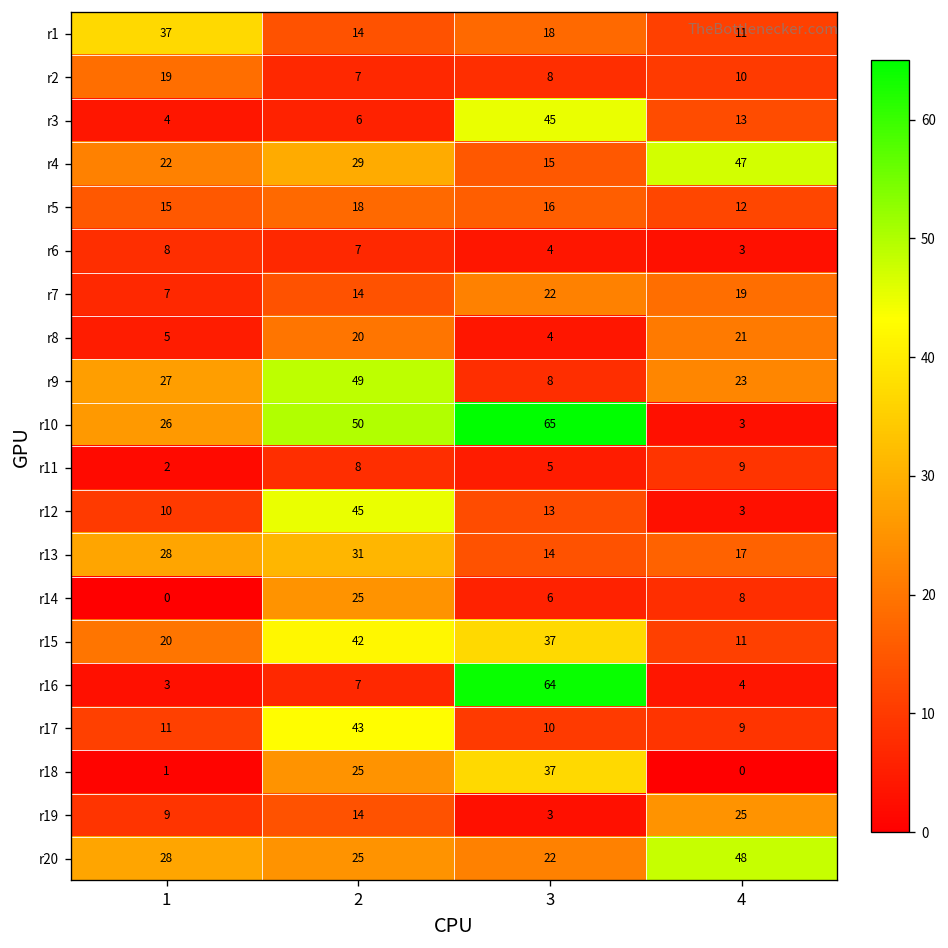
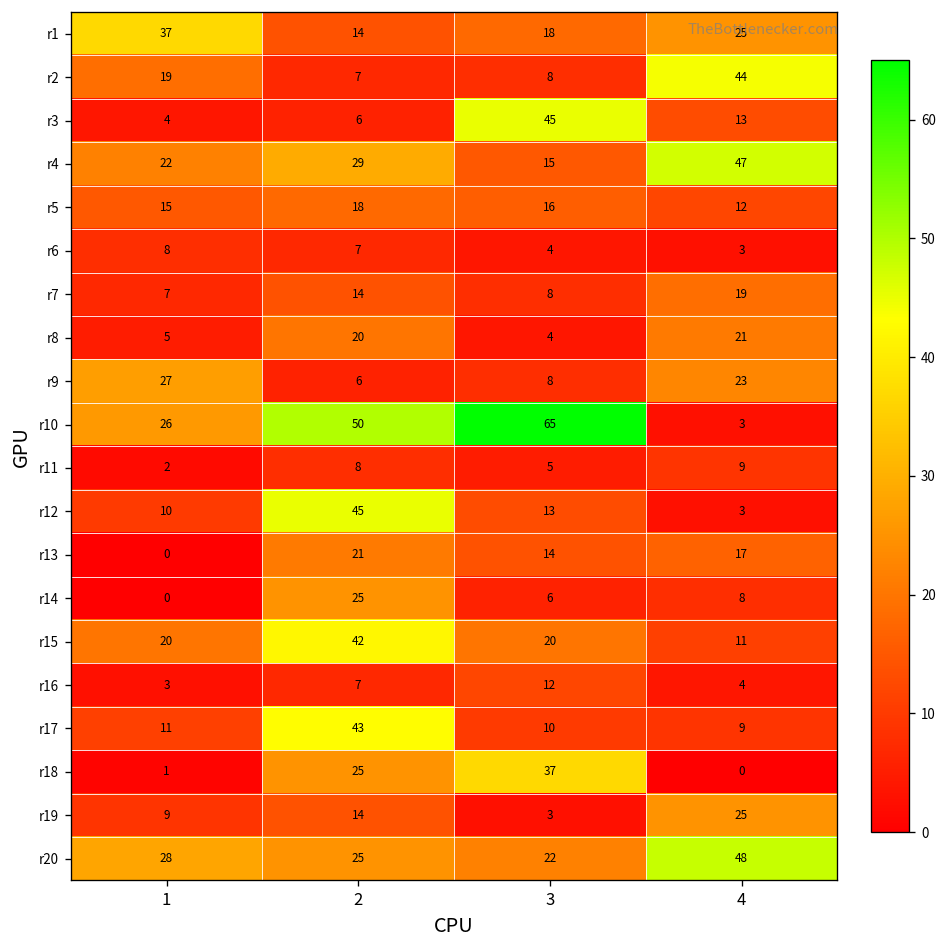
r1, 4: 11 -> 25
r2, 4: 10 -> 44
r7, 3: 22 -> 8
r9, 2: 49 -> 6
r13, 1: 28 -> 0
r13, 2: 31 -> 21
r15, 3: 37 -> 20
r16, 3: 64 -> 12
